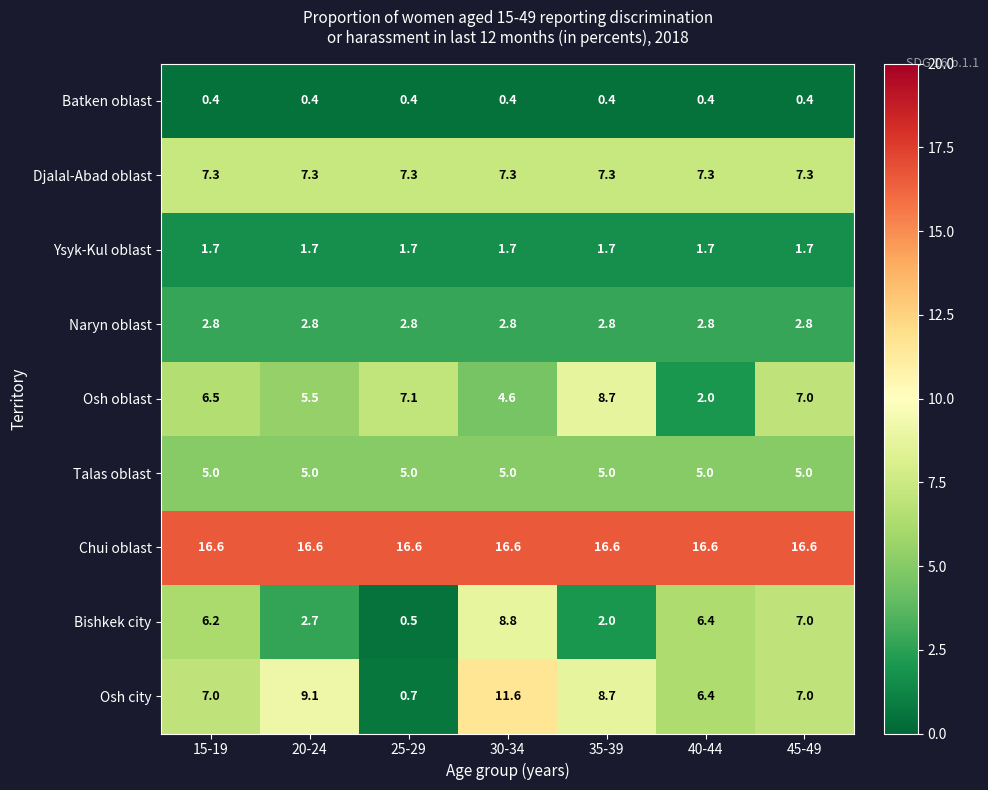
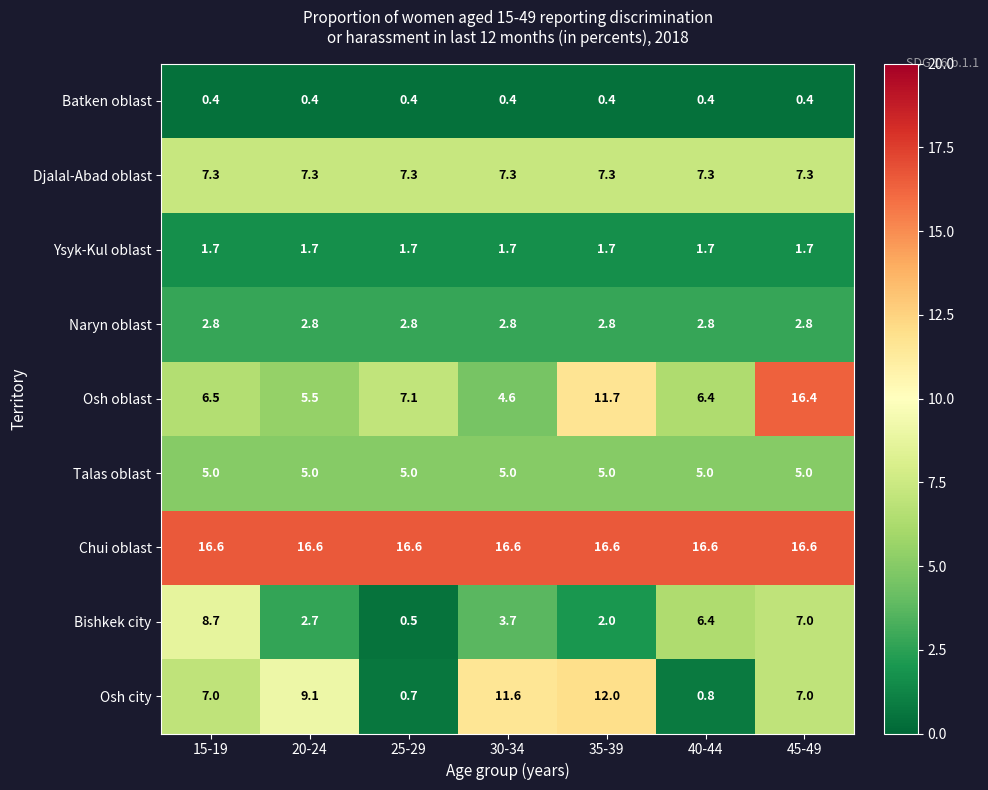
Osh oblast, 35-39: 8.7 -> 11.7
Osh oblast, 40-44: 2.0 -> 6.4
Osh oblast, 45-49: 7.0 -> 16.4
Bishkek city, 15-19: 6.2 -> 8.7
Bishkek city, 30-34: 8.8 -> 3.7
Osh city, 35-39: 8.7 -> 12.0
Osh city, 40-44: 6.4 -> 0.8
